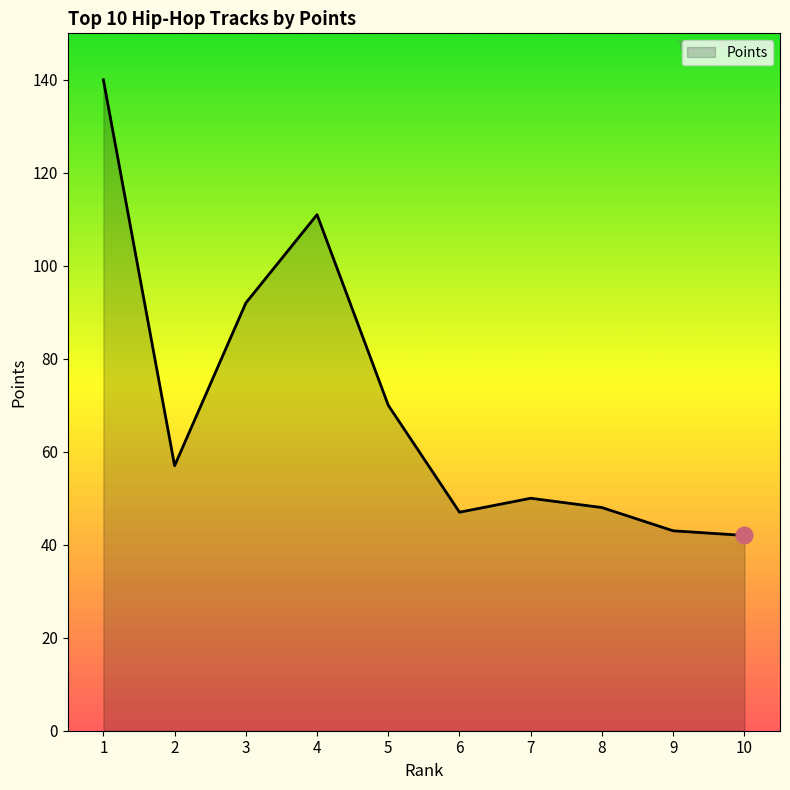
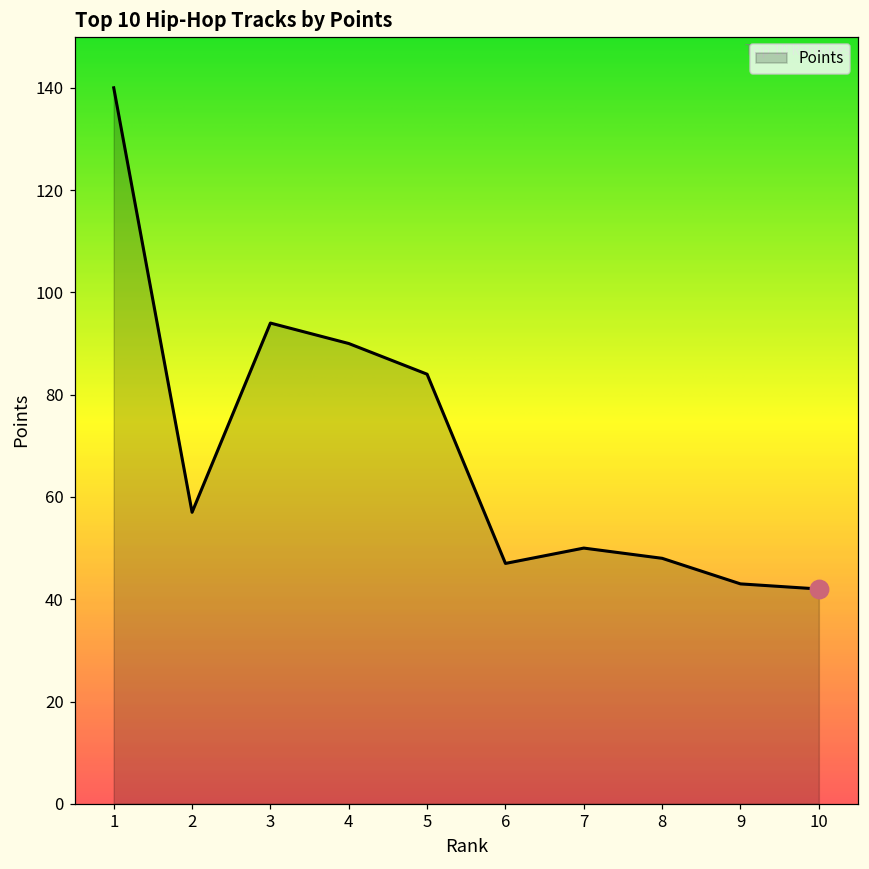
Points, 3: 92 -> 94
Points, 4: 111 -> 90
Points, 5: 70 -> 84
